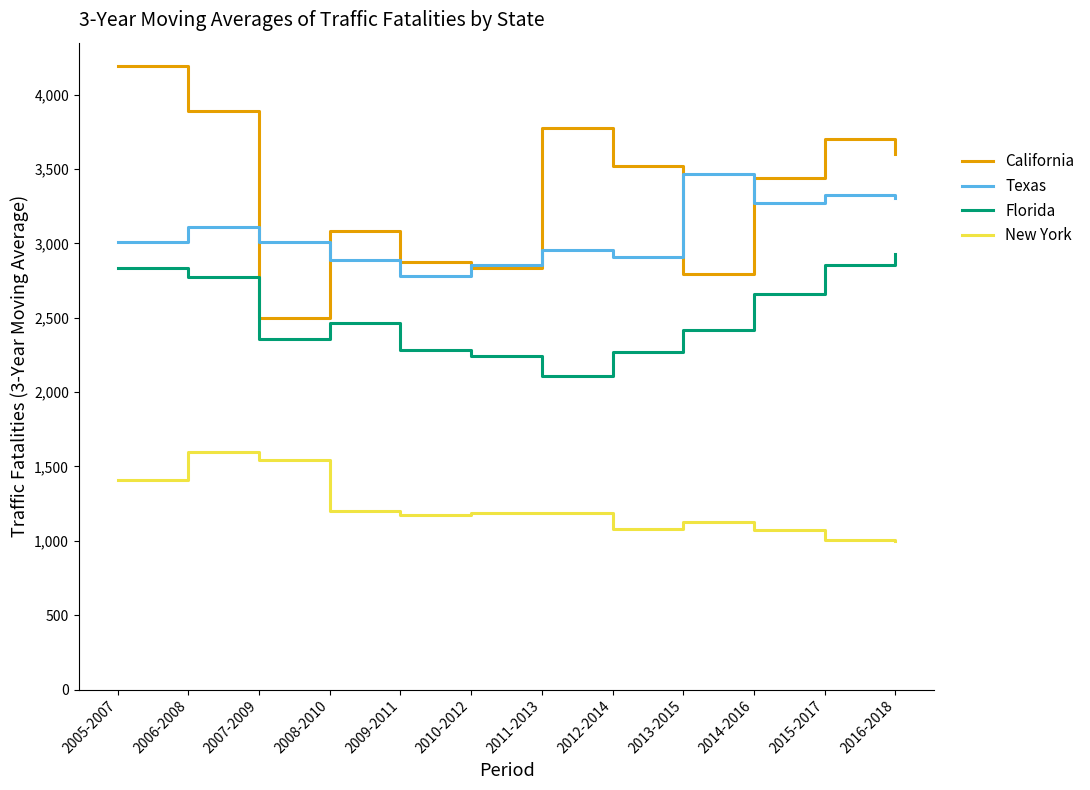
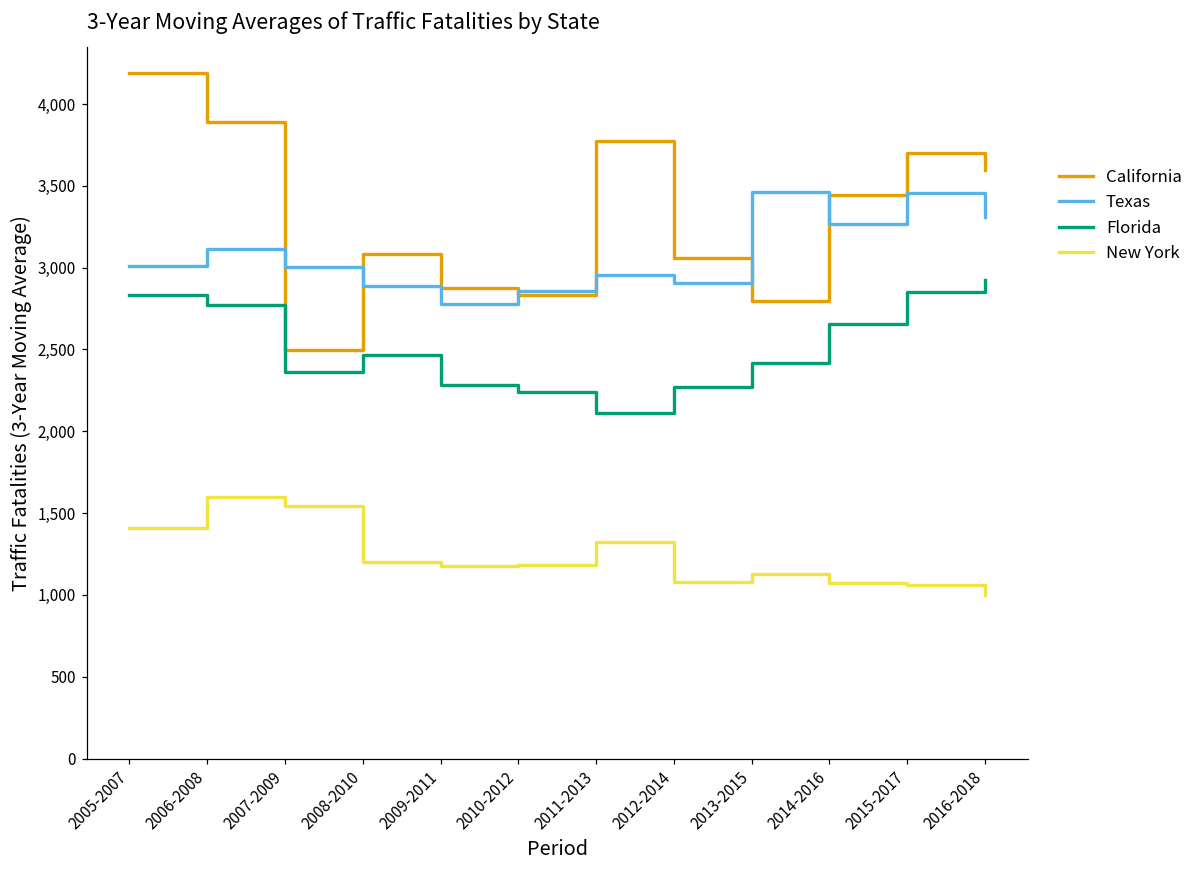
New York, 2011-2013: 1,180 -> 1,330
California, 2012-2014: 3,520 -> 3,060
Texas, 2015-2017: 3,320 -> 3,460
New York, 2015-2017: 1,010 -> 1,060
